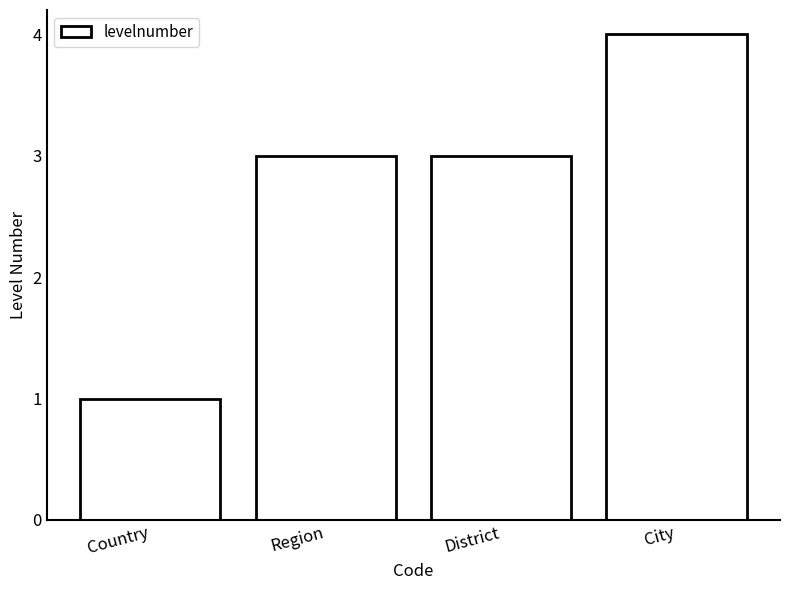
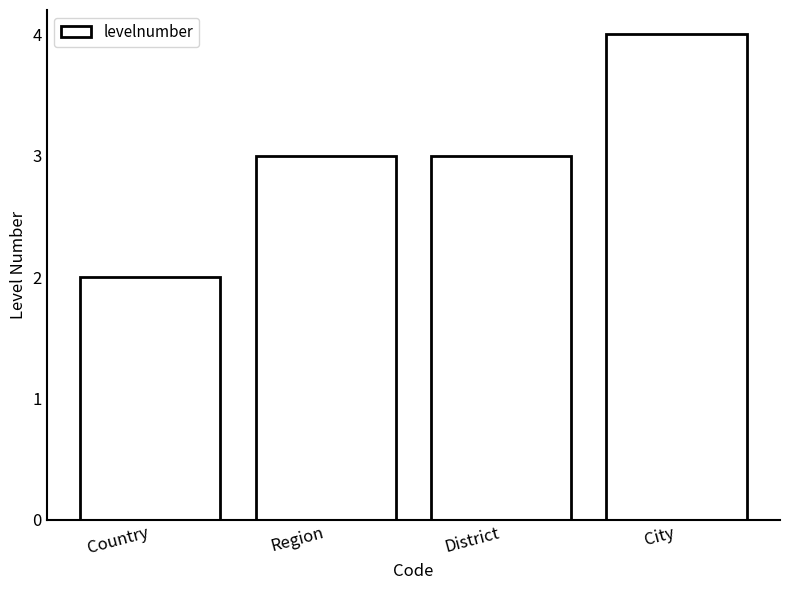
Country: 1 -> 2
